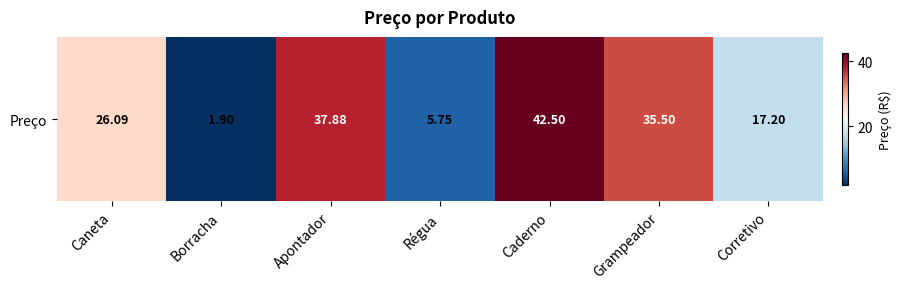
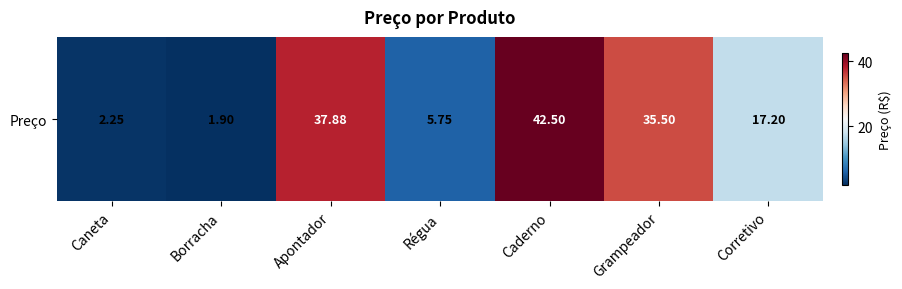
Preço, Caneta: 26.09 -> 2.25
